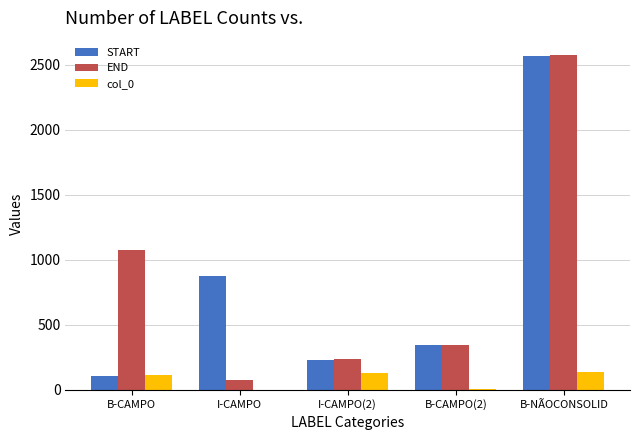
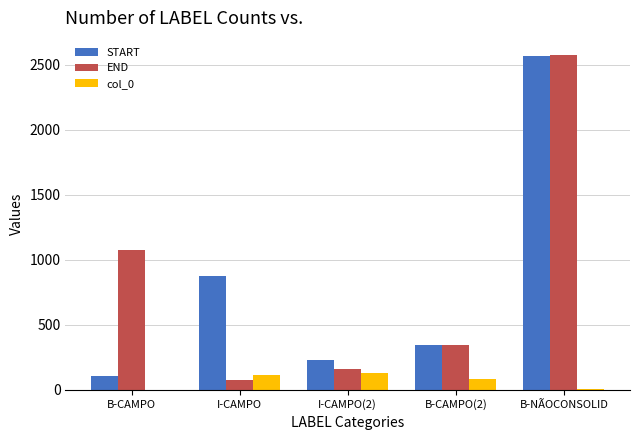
col_0, B-CAMPO: 110 -> 0
col_0, I-CAMPO: 0 -> 110
END, I-CAMPO(2): 240 -> 160
col_0, B-CAMPO(2): 0 -> 80
col_0, B-NÃOCONSOLID: 140 -> 0
